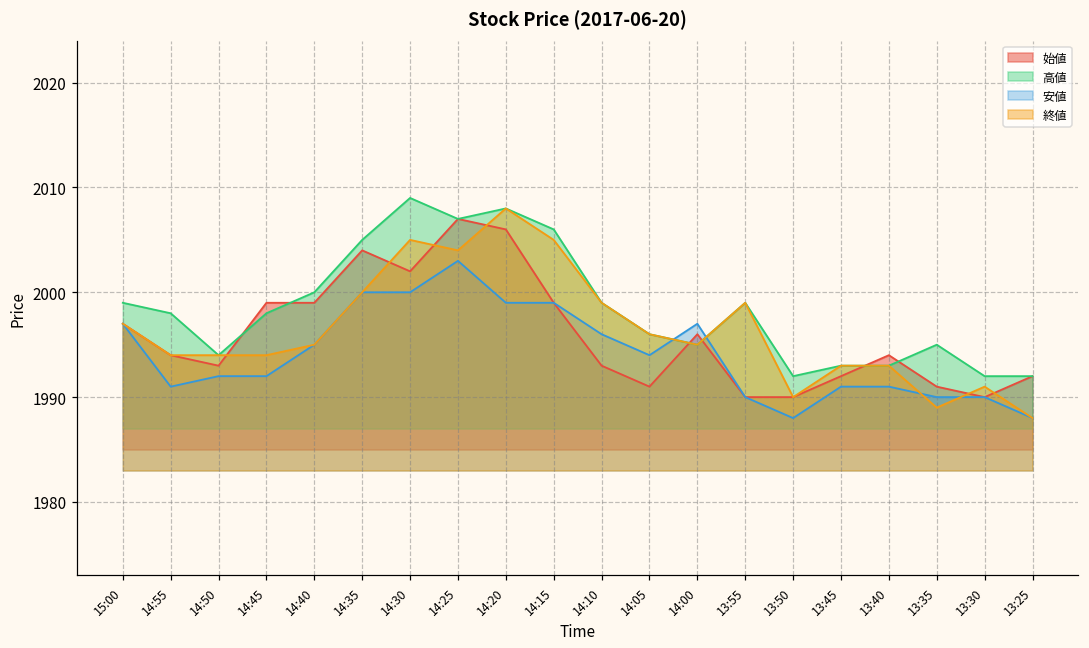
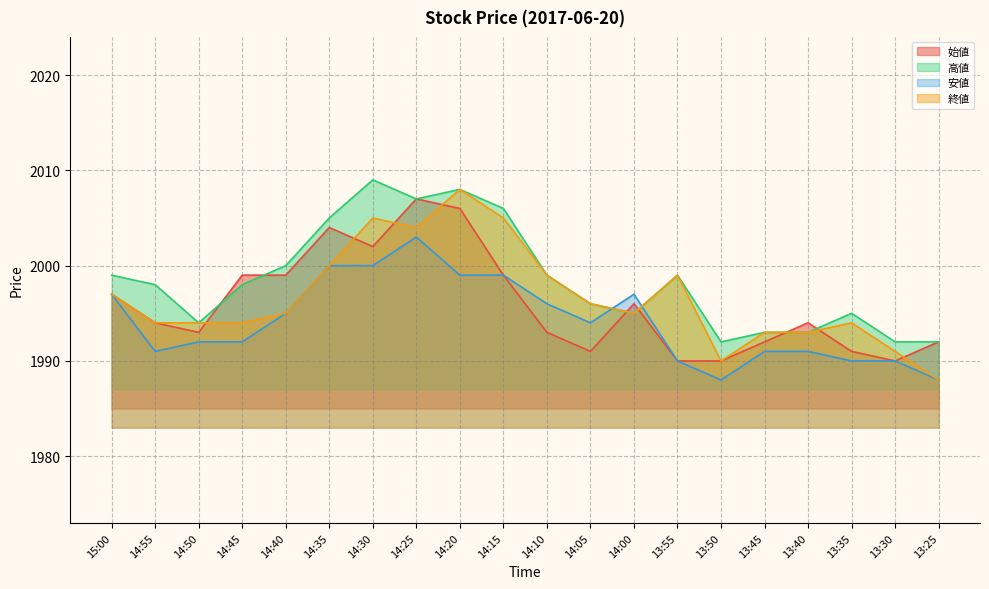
終値, 13:35: 1989 -> 1994
